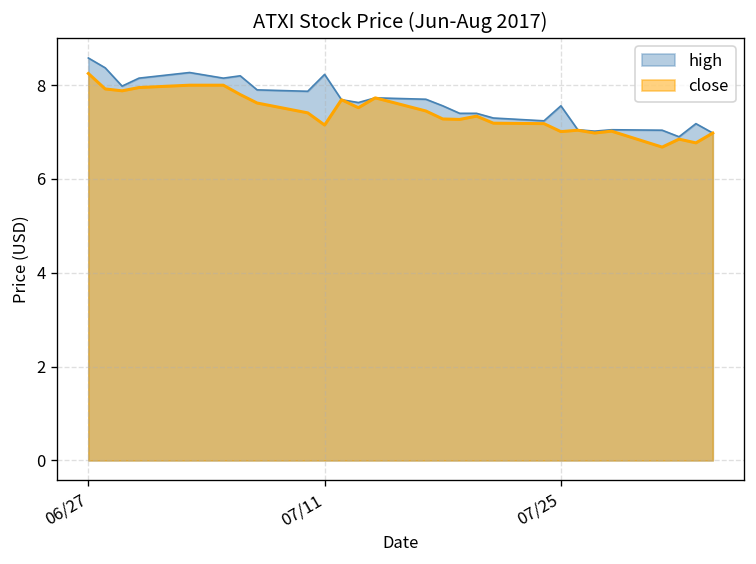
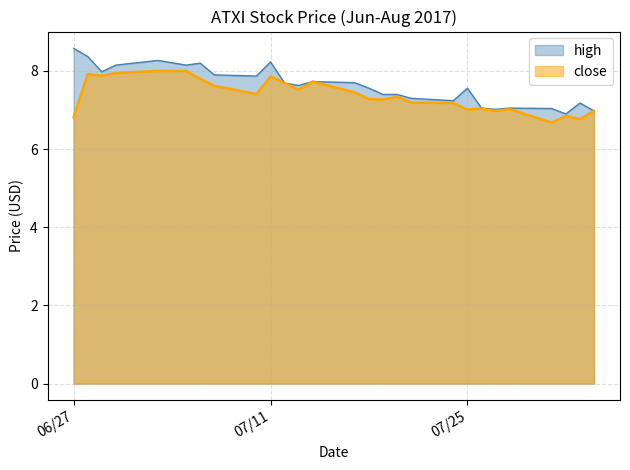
close, 06/27: 8.3 -> 6.8
close, 07/11: 7.2 -> 7.9
